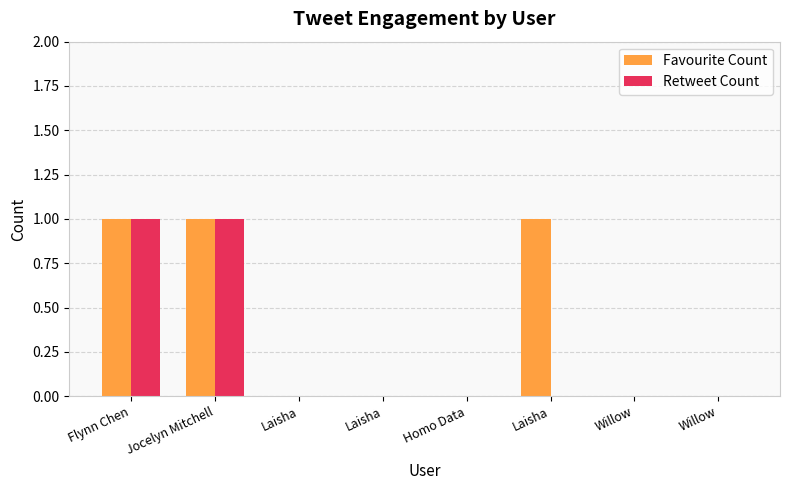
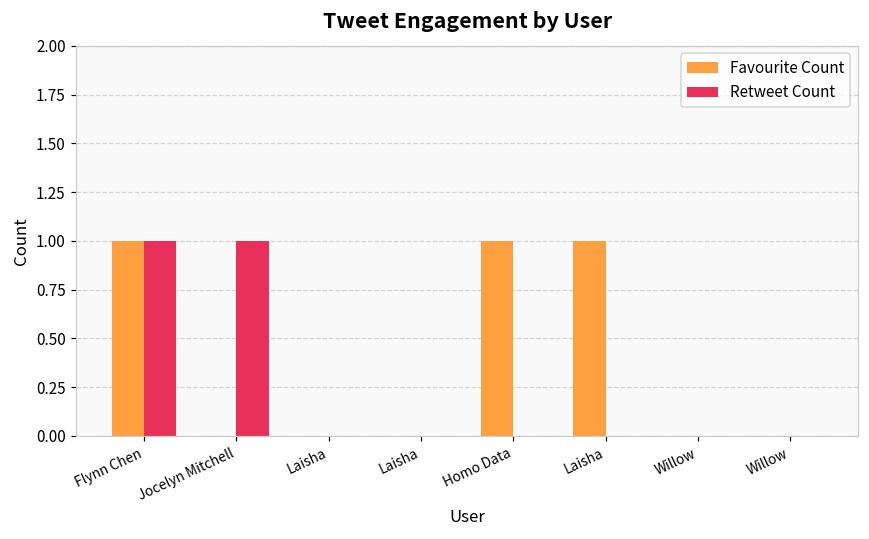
Favourite Count, Jocelyn Mitchell: 1 -> 0
Favourite Count, Homo Data: 0 -> 1
